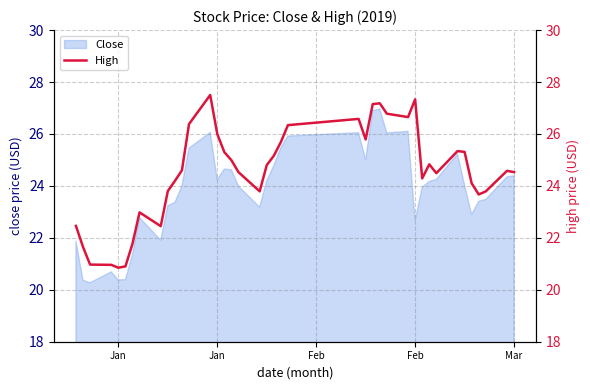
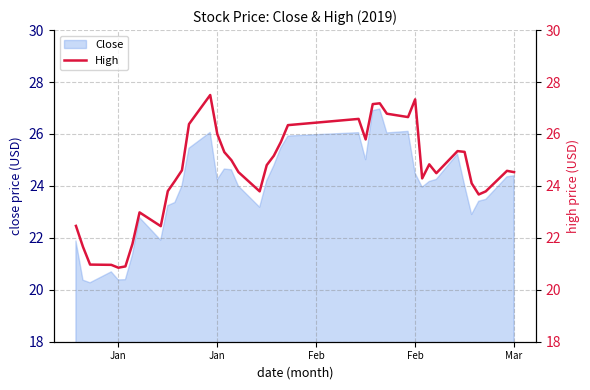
Close, Feb: 22.7 -> 24.5
